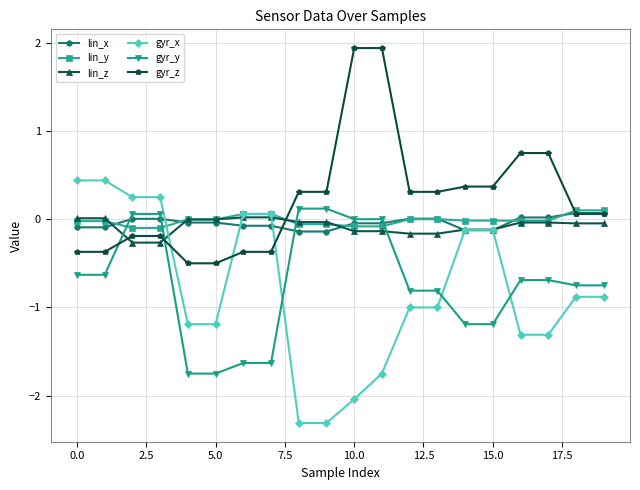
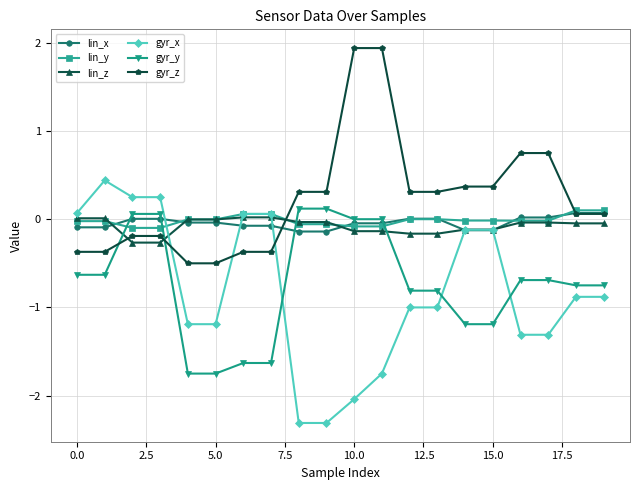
gyr_x, 0.0: 0.4 -> 0.1
